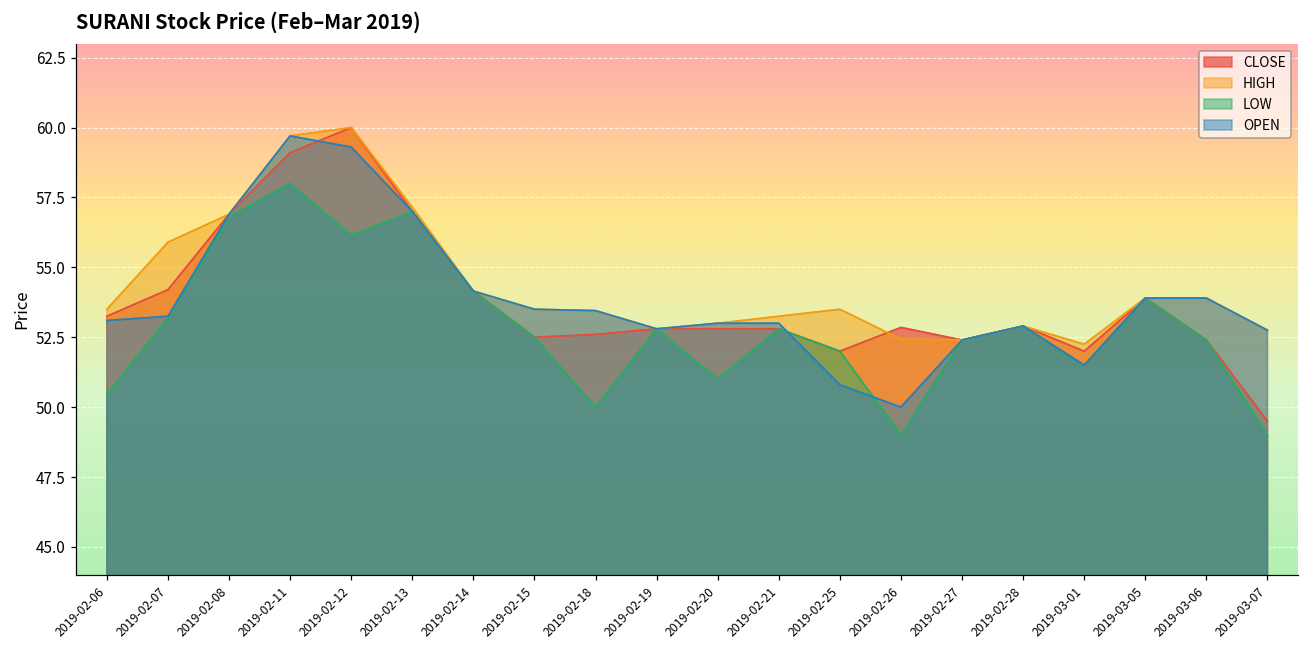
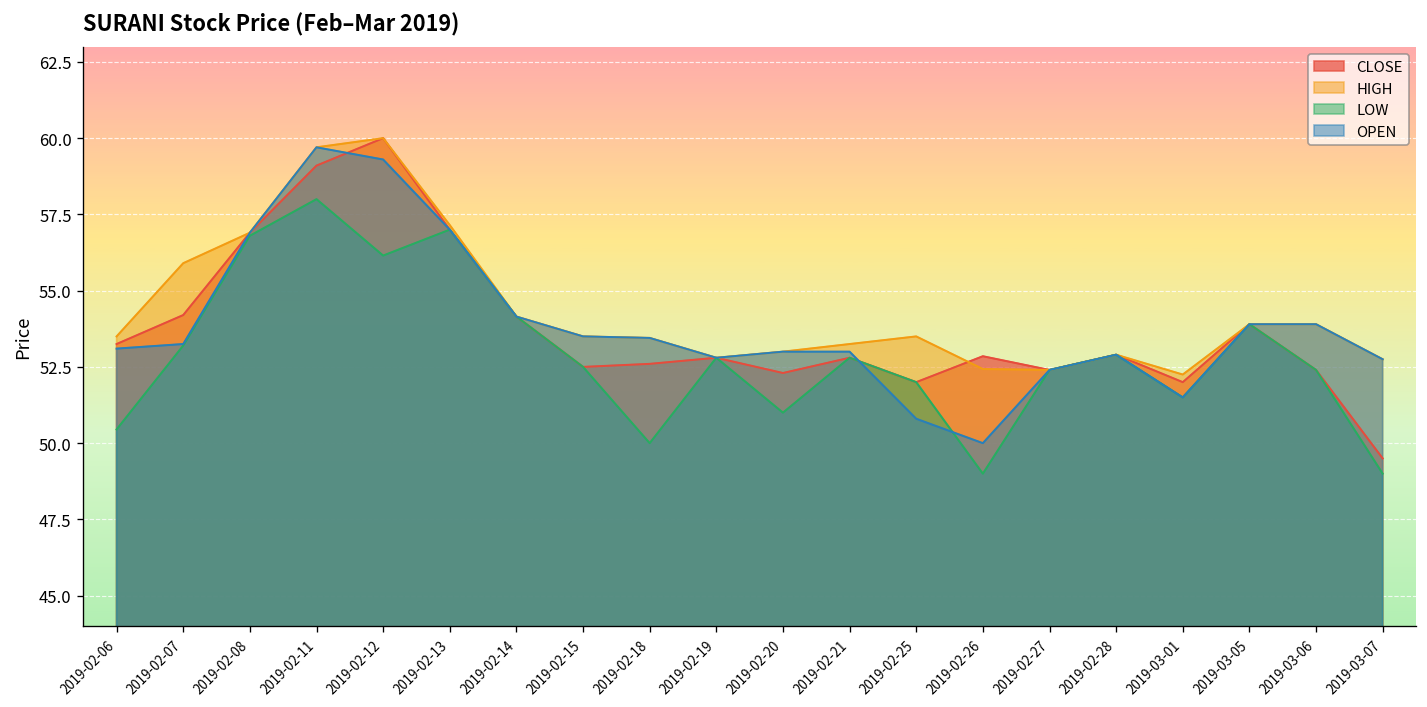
CLOSE, 2019-02-20: 52.8 -> 52.3
